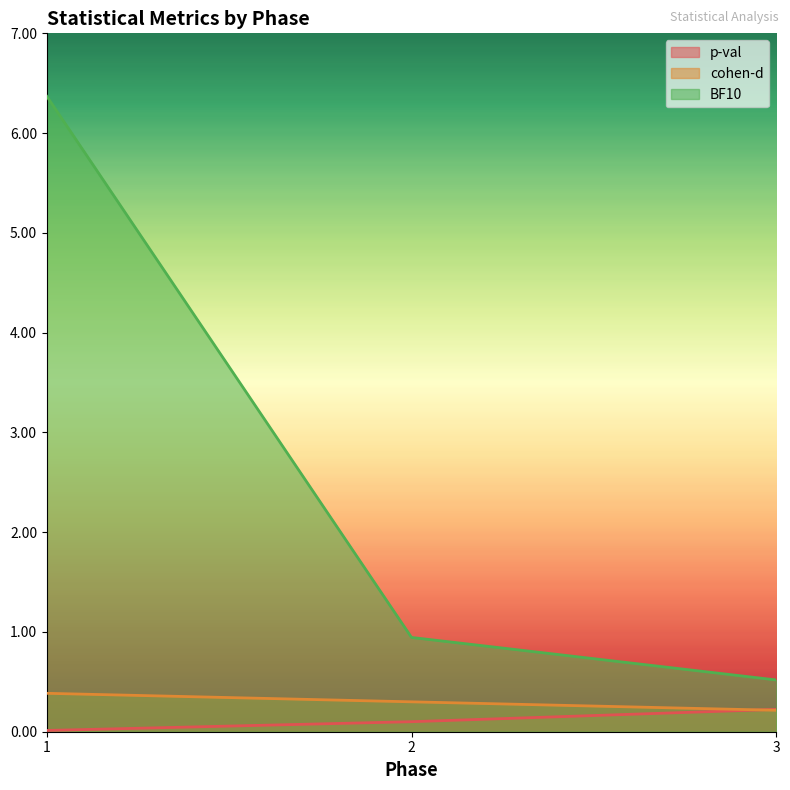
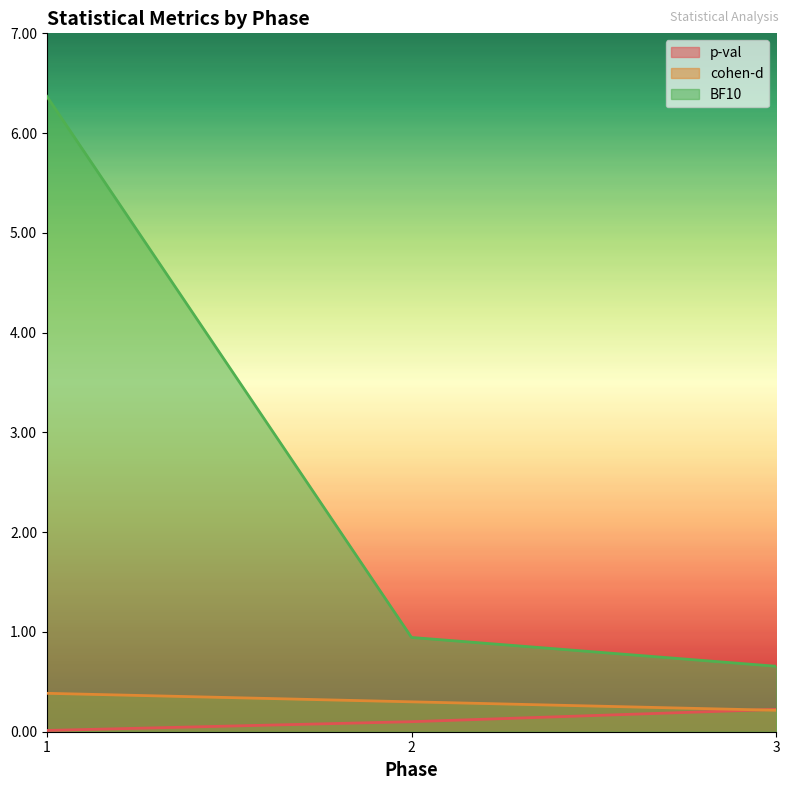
BF10, 3: 0.5 -> 0.7
